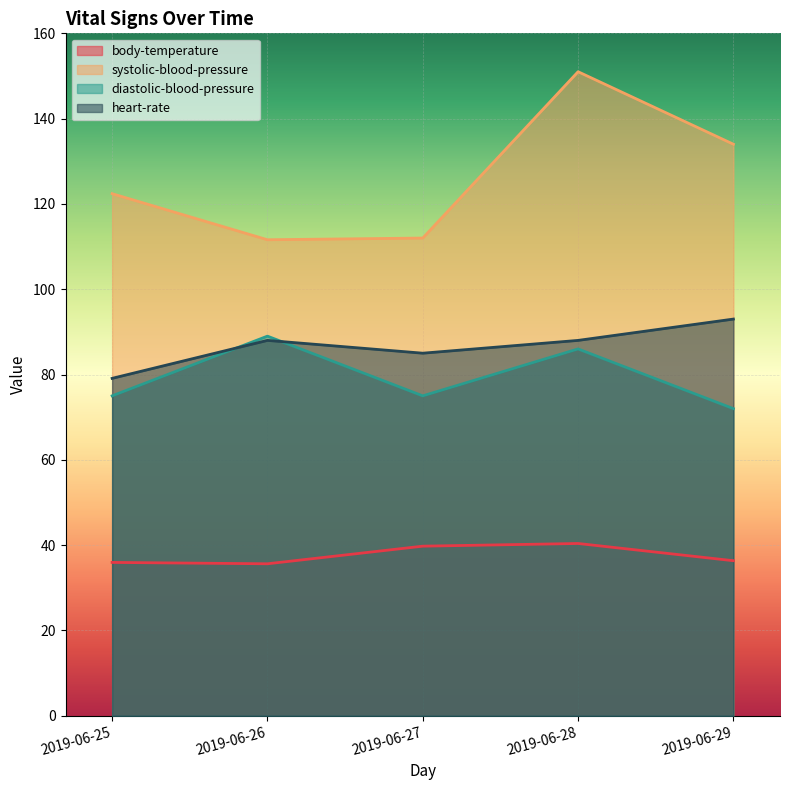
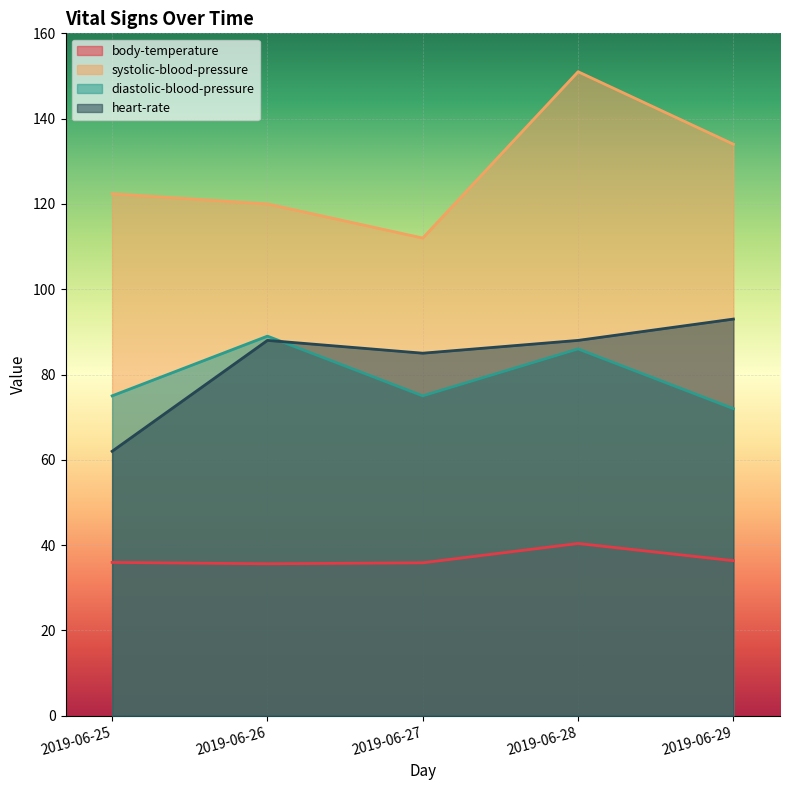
heart-rate, 2019-06-25: 79 -> 62
systolic-blood-pressure, 2019-06-26: 112 -> 120
body-temperature, 2019-06-27: 40 -> 36
